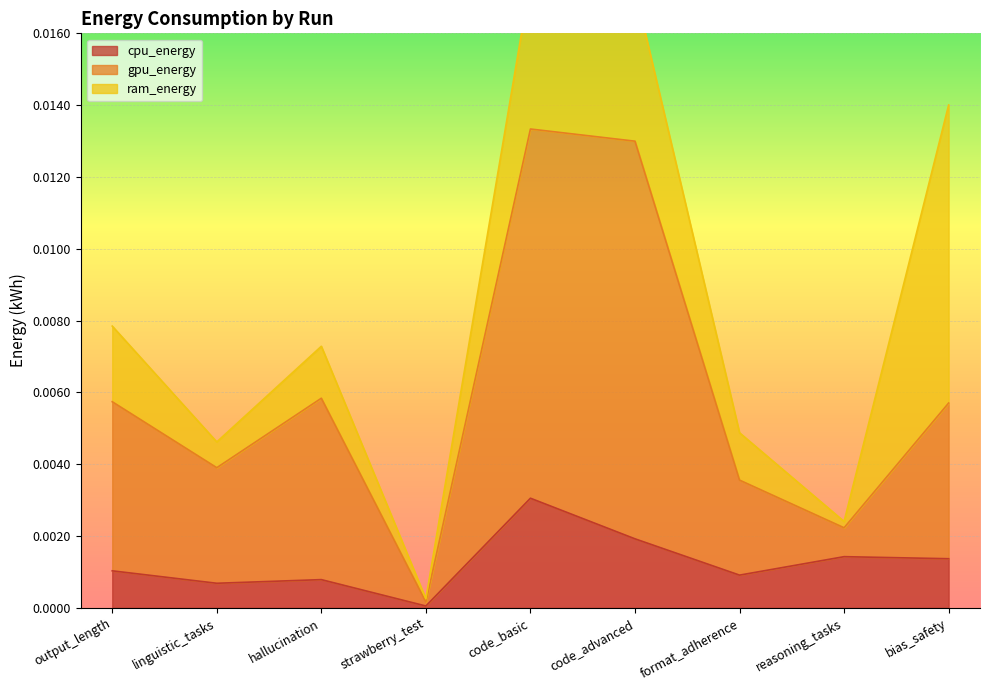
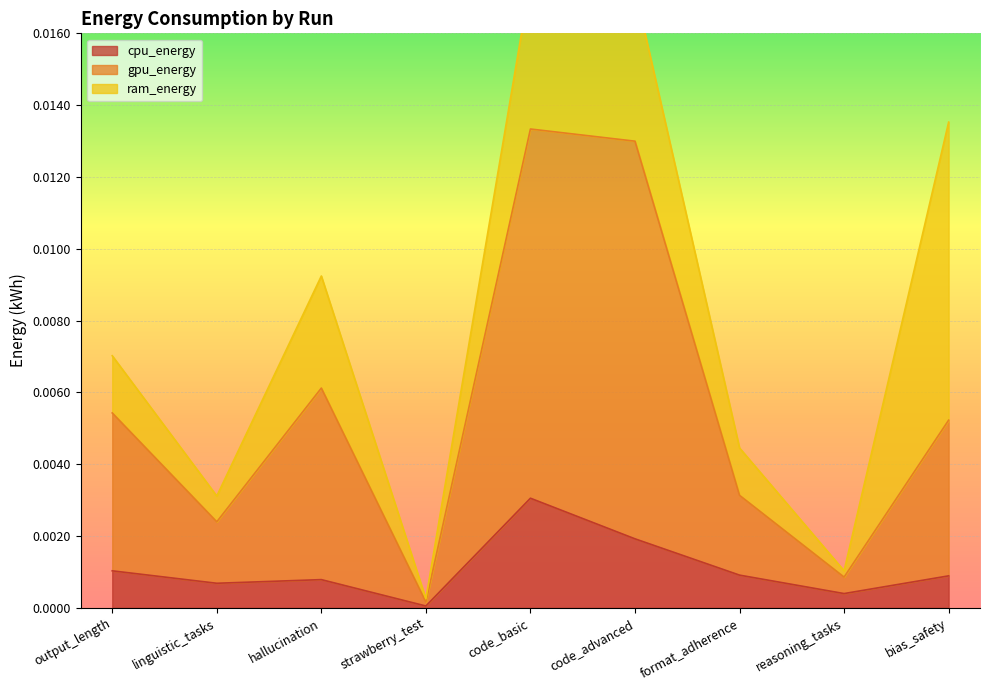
gpu_energy, output_length: 0.0047 -> 0.0044
ram_energy, output_length: 0.0021 -> 0.0016
gpu_energy, linguistic_tasks: 0.0032 -> 0.0017
gpu_energy, hallucination: 0.0051 -> 0.0053
ram_energy, hallucination: 0.0014 -> 0.0031
gpu_energy, format_adherence: 0.0026 -> 0.0022
cpu_energy, reasoning_tasks: 0.0014 -> 0.0004
gpu_energy, reasoning_tasks: 0.0008 -> 0.0005
cpu_energy, bias_safety: 0.0014 -> 0.0009
